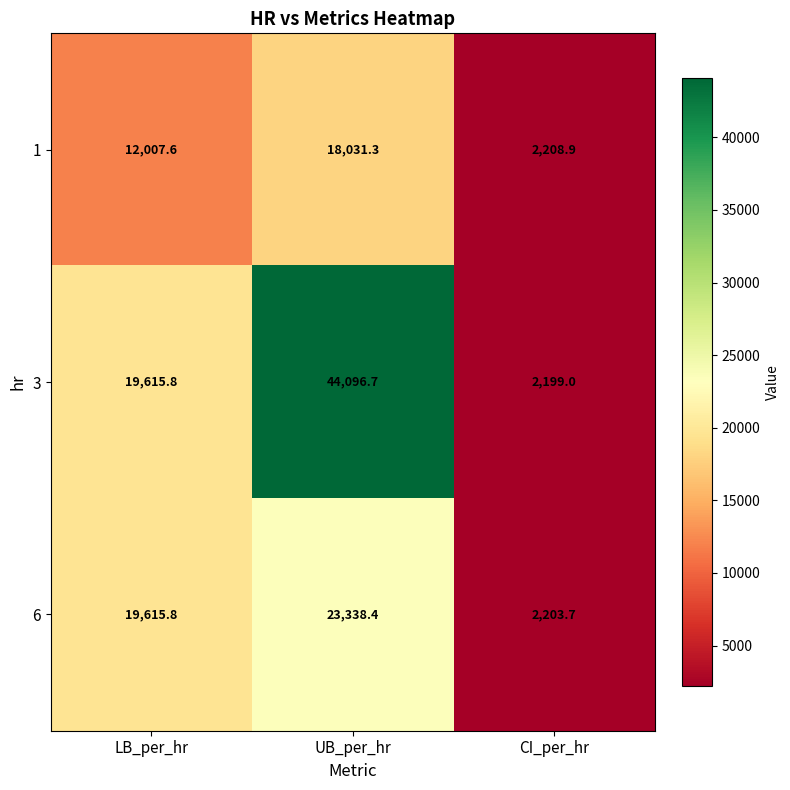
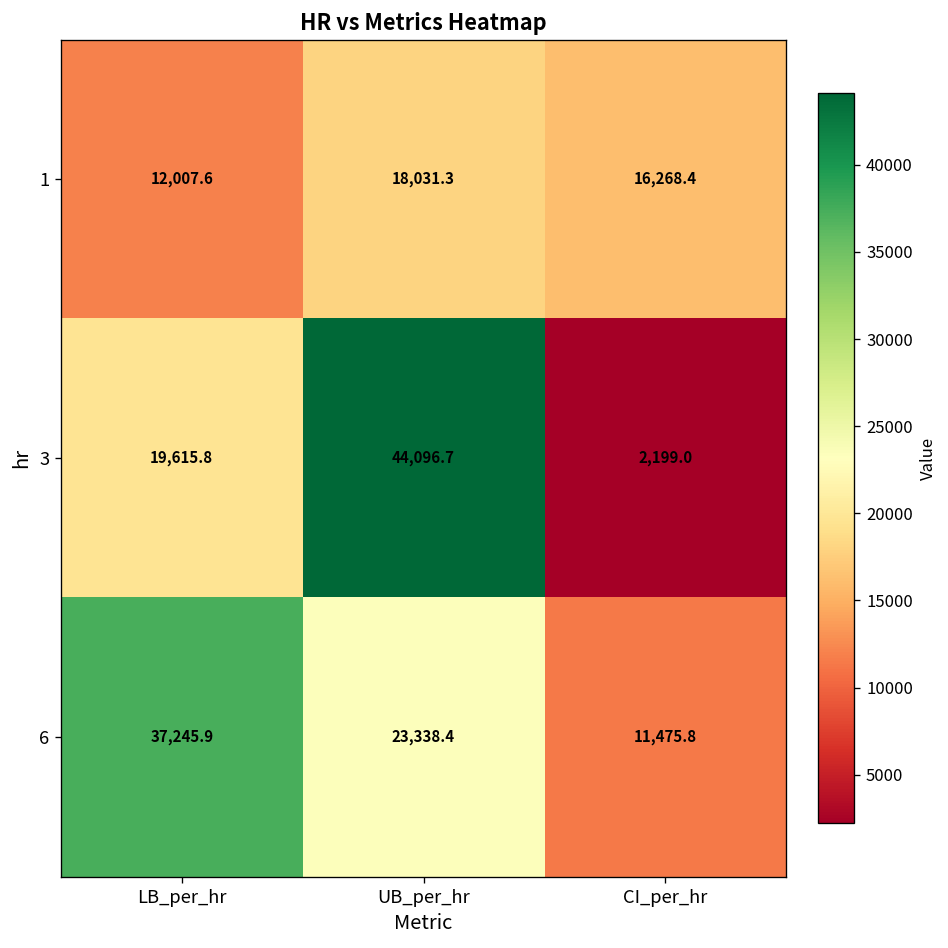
1, CI_per_hr: 2,208.9 -> 16,268.4
6, LB_per_hr: 19,615.8 -> 37,245.9
6, CI_per_hr: 2,203.7 -> 11,475.8
